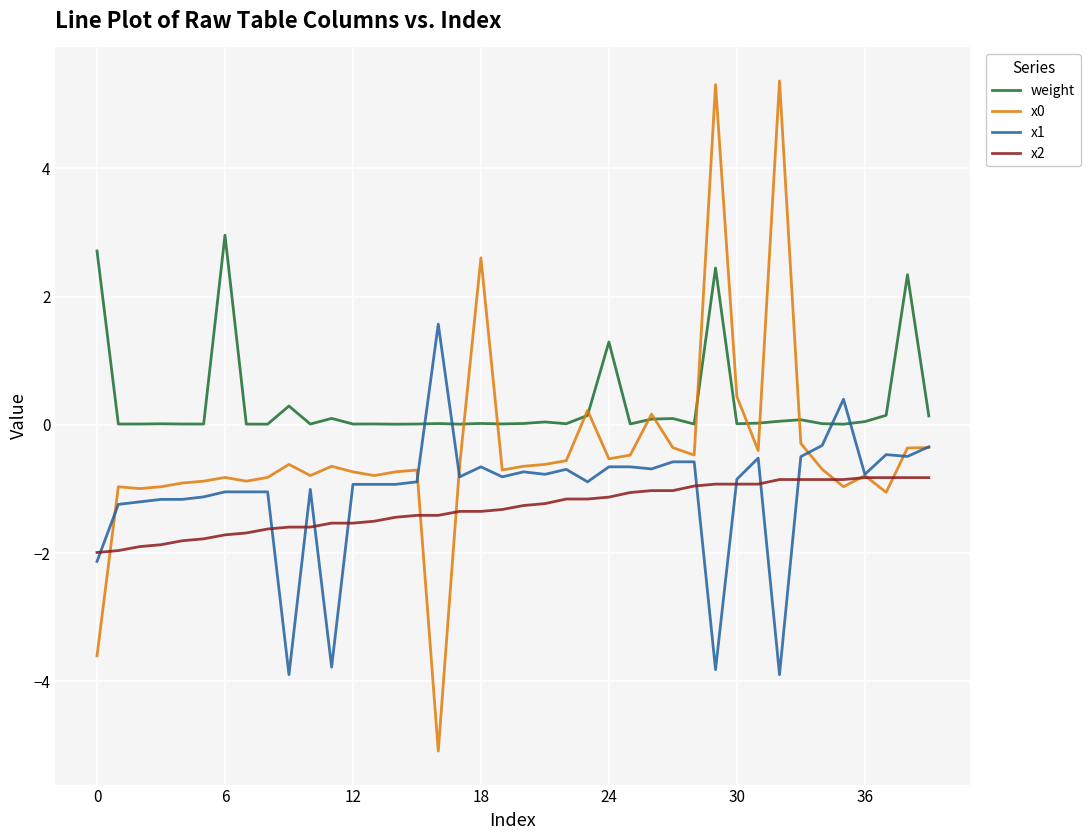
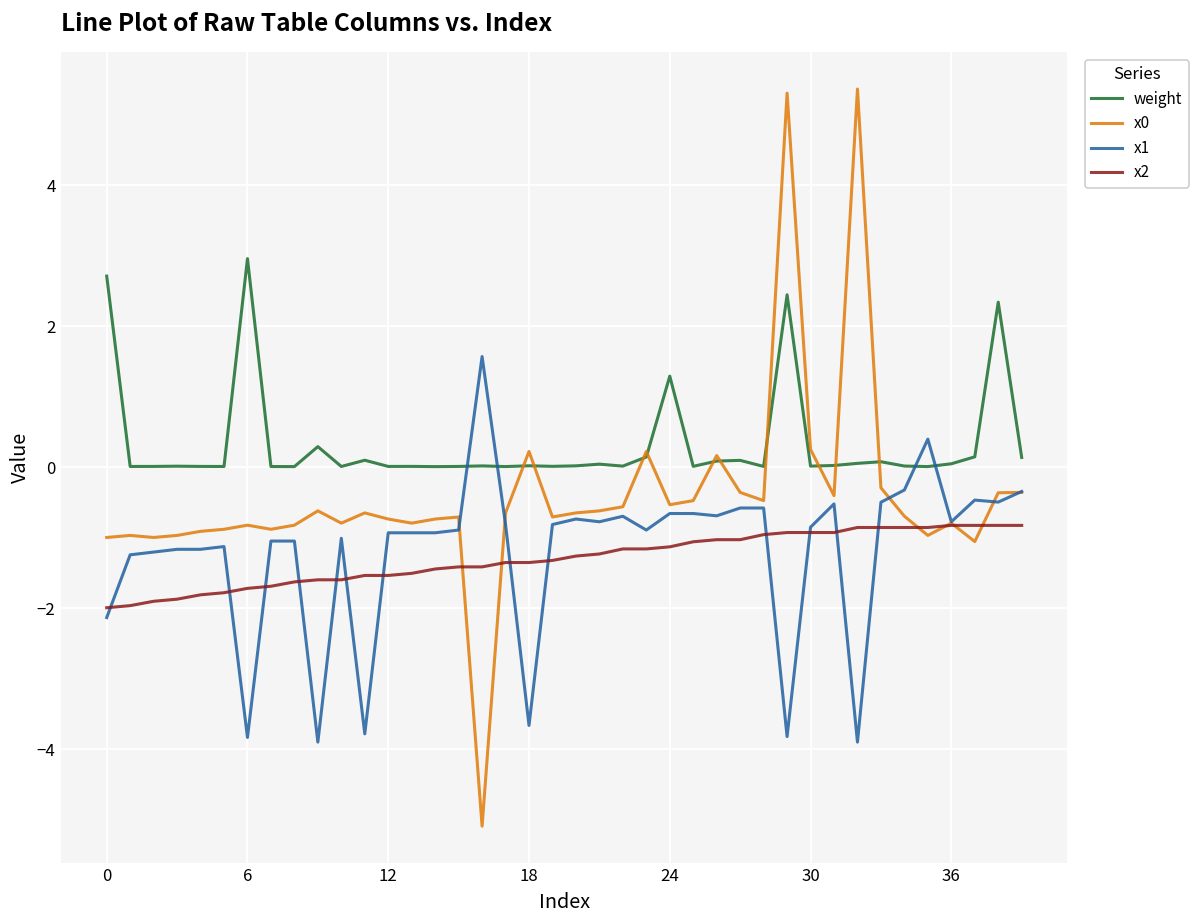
x0, 0: -3.6 -> -1.0
x1, 6: -1.0 -> -3.8
x0, 18: 2.6 -> 0.2
x1, 18: -0.7 -> -3.7
x0, 30: 0.4 -> 0.3
